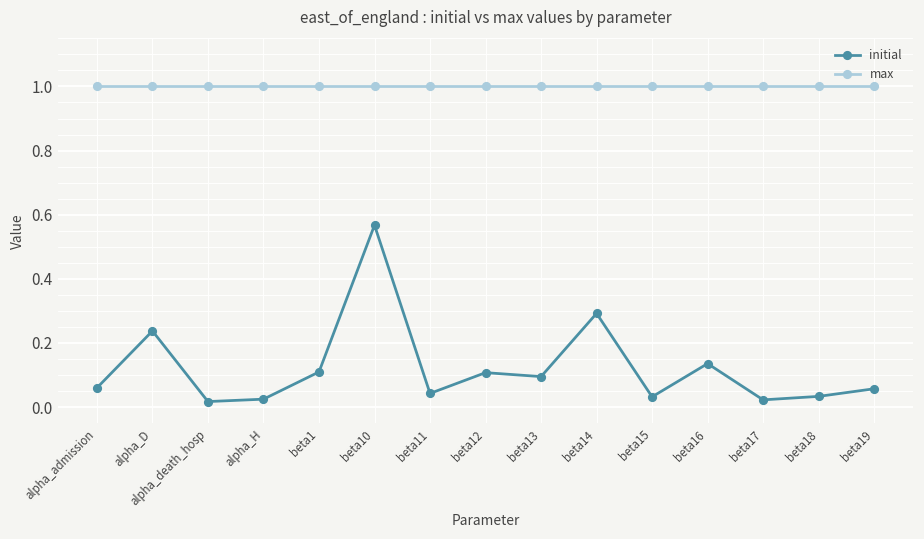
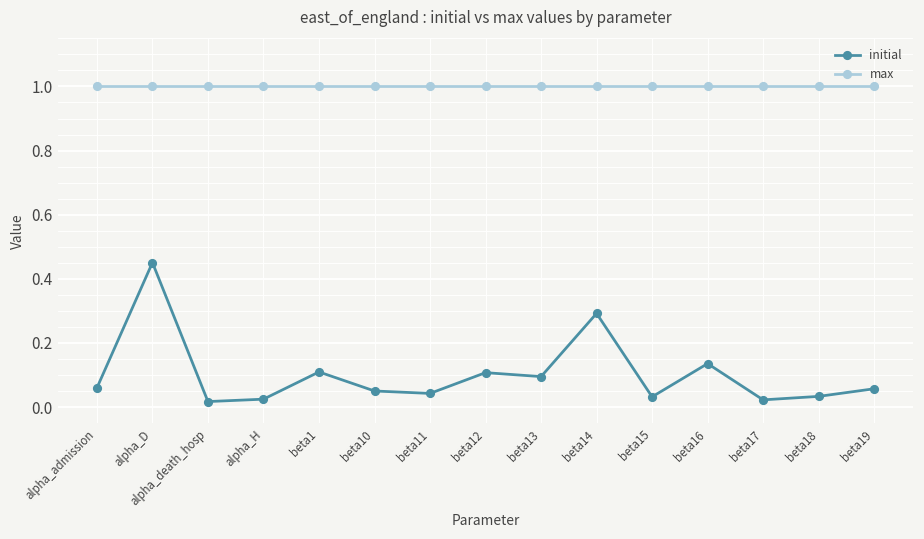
initial, alpha_D: 0.24 -> 0.45
initial, beta10: 0.57 -> 0.05
